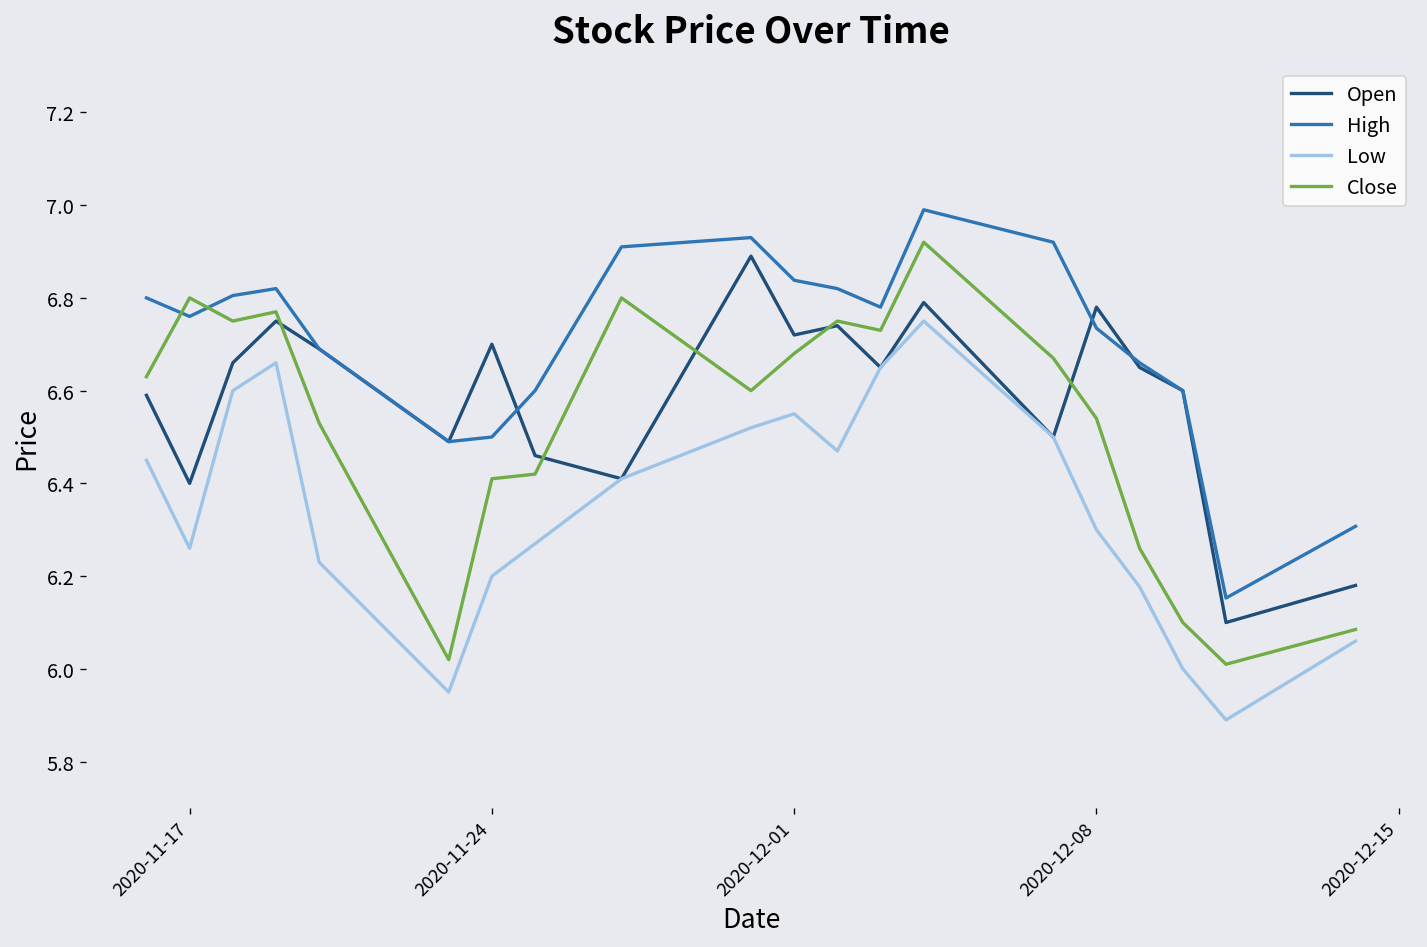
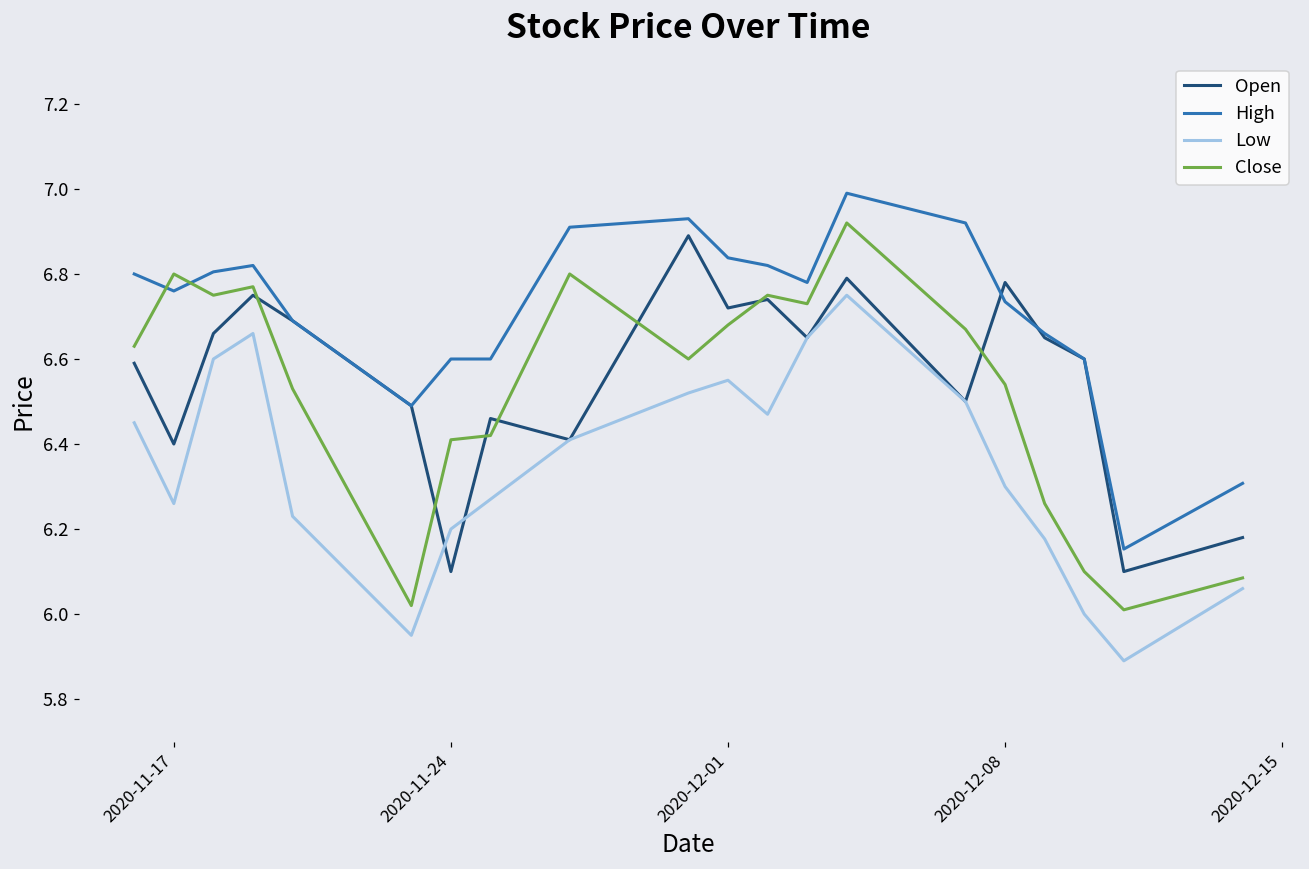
Open, 2020-11-24: 6.7 -> 6.1
High, 2020-11-24: 6.5 -> 6.6
